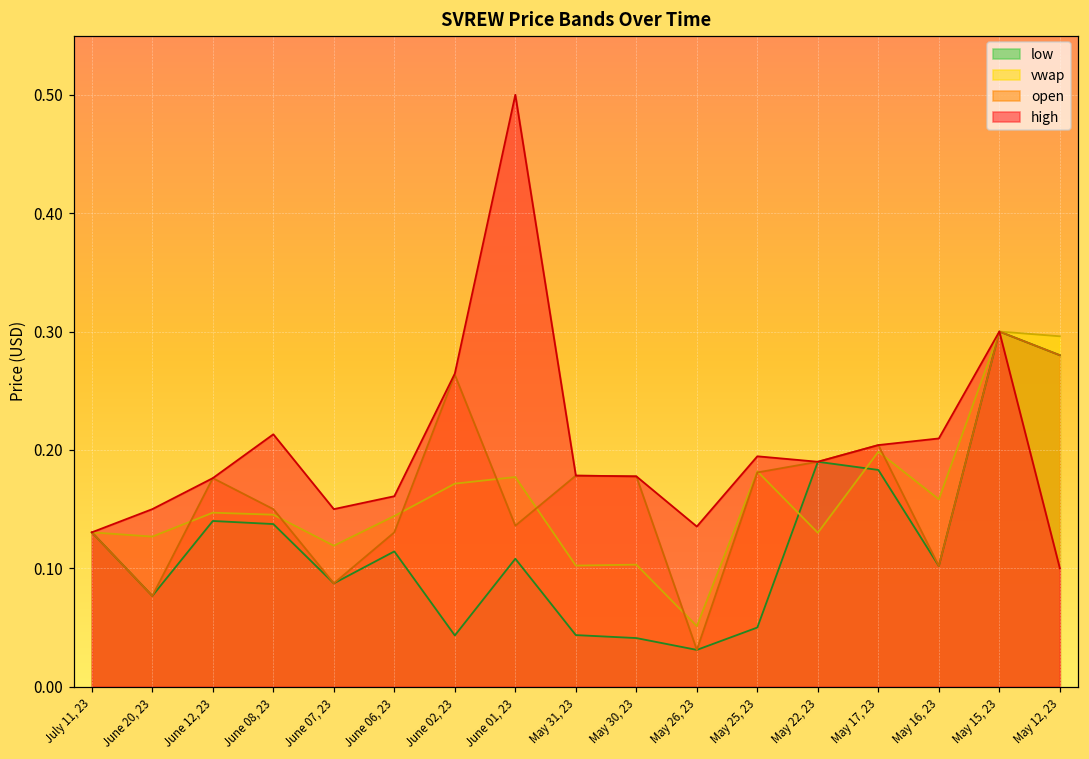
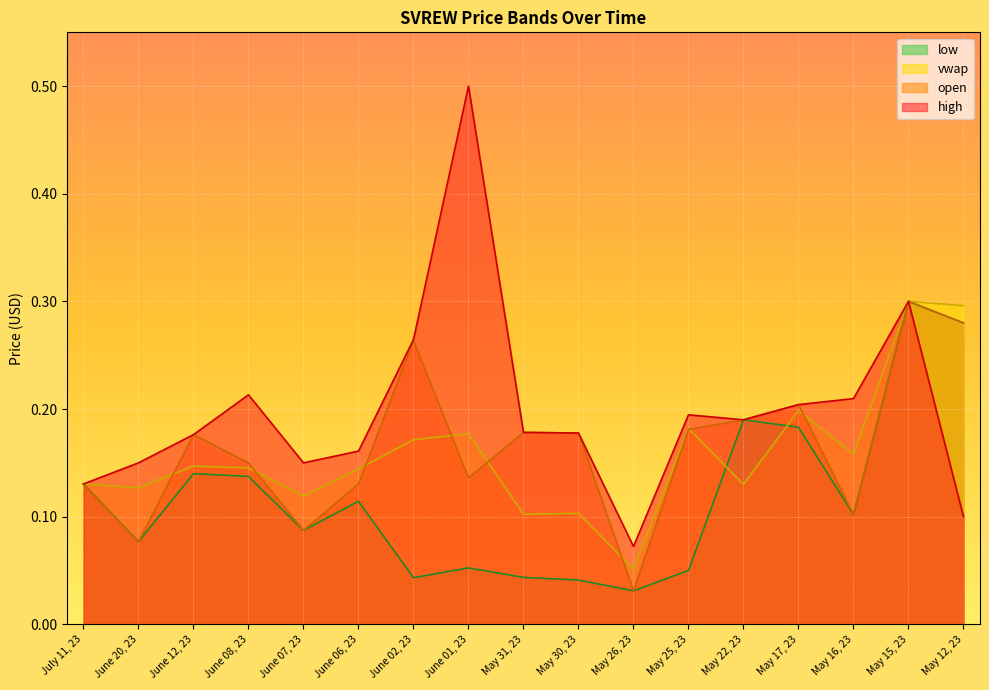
low, June 01, 23: 0.108 -> 0.052
high, May 26, 23: 0.135 -> 0.072
